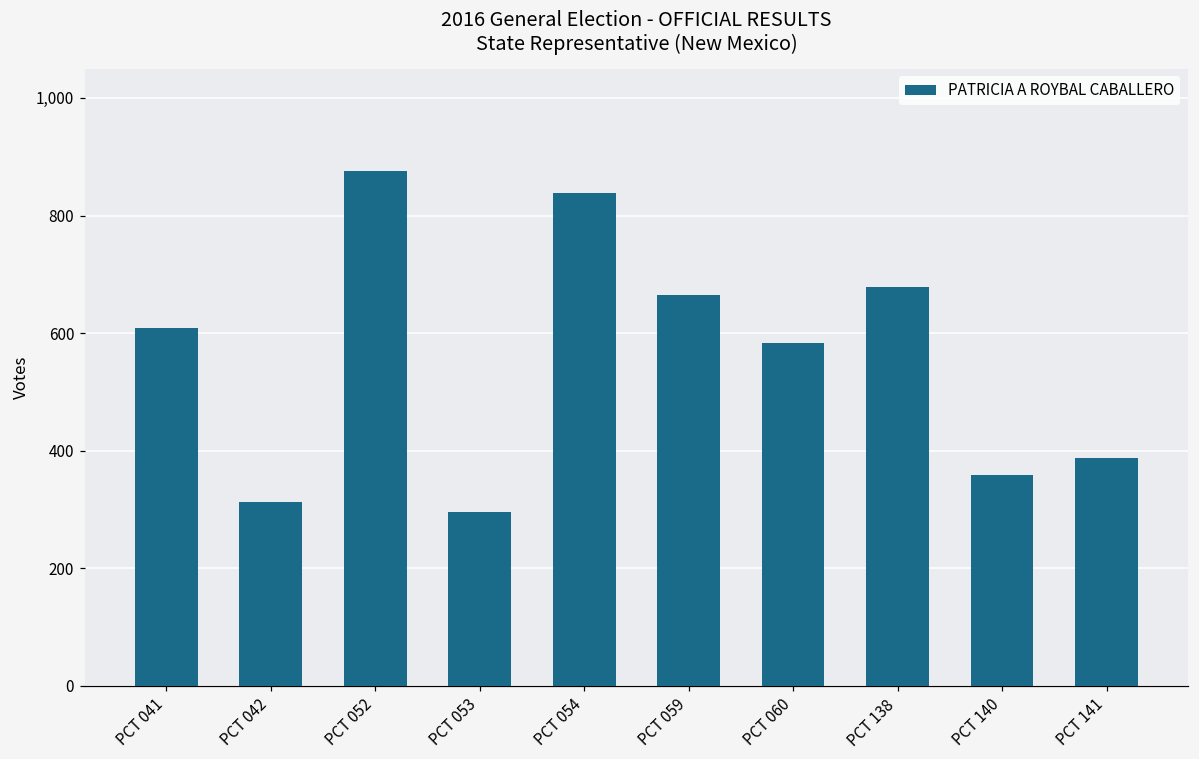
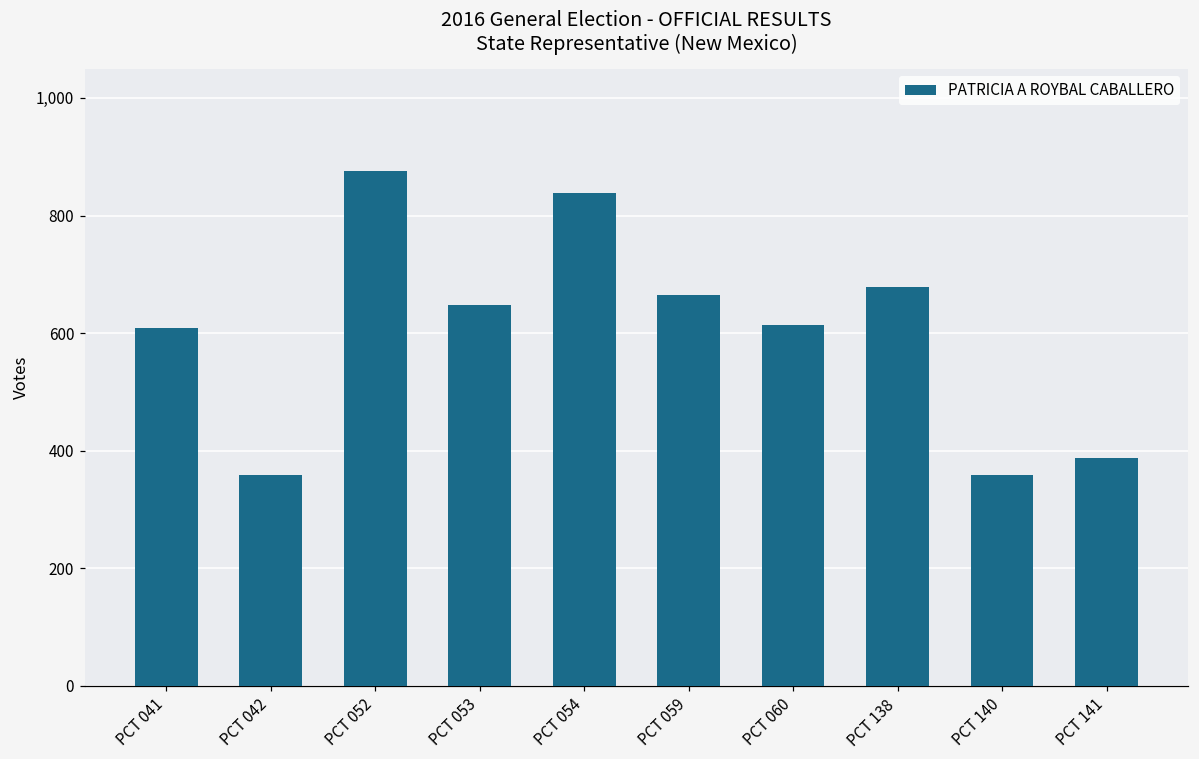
PCT 042: 310 -> 360
PCT 053: 300 -> 650
PCT 060: 580 -> 610
